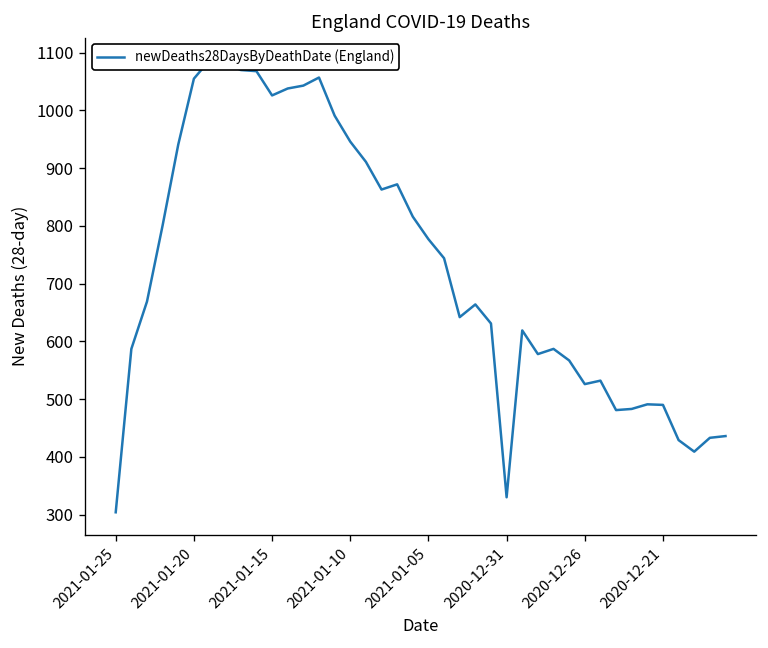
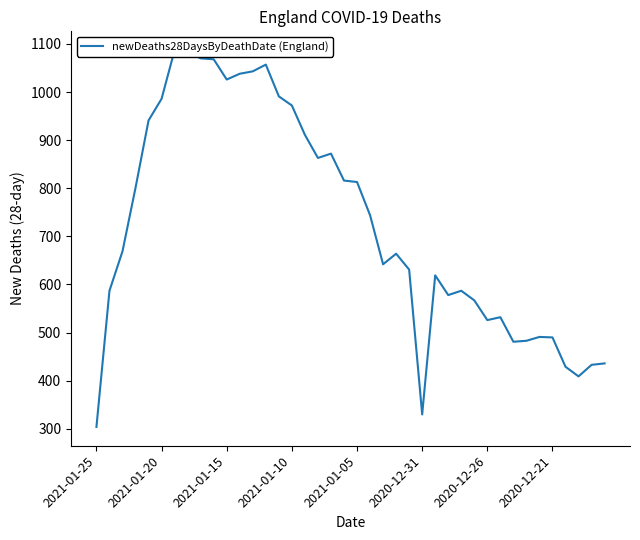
2021-01-20: 1060 -> 990
2021-01-10: 950 -> 970
2021-01-05: 780 -> 810
